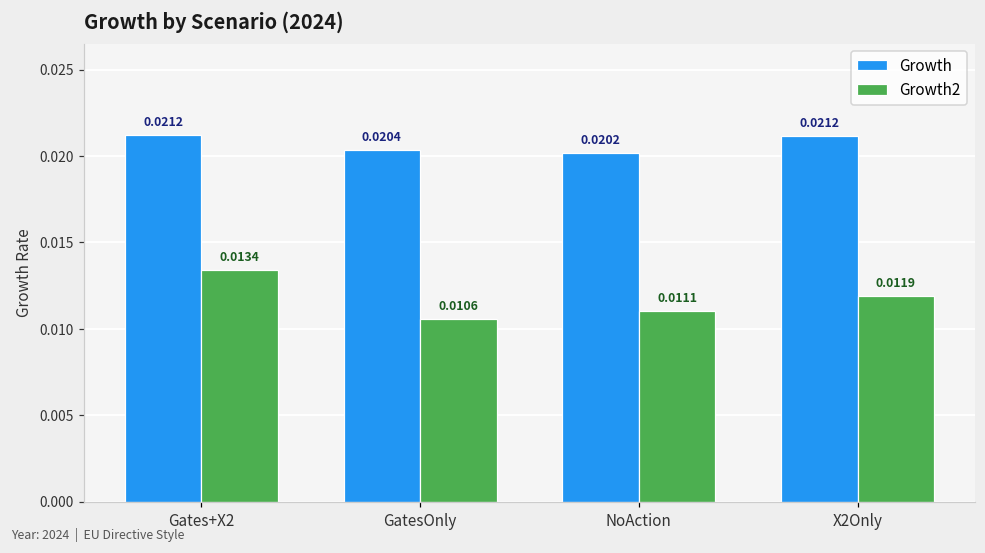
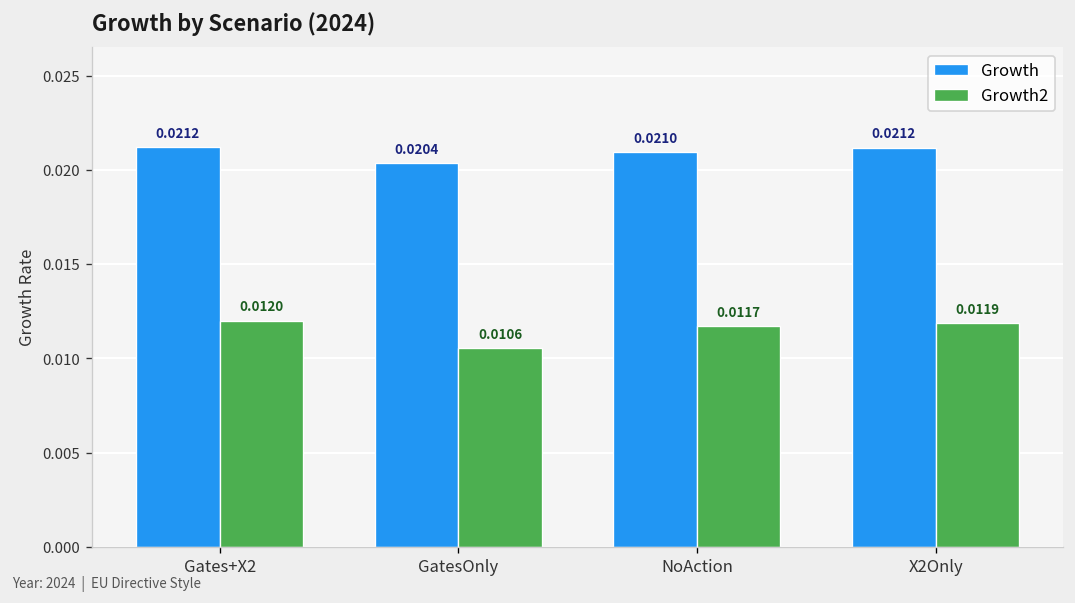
Growth2, Gates+X2: 0.0134 -> 0.0120
Growth, NoAction: 0.0202 -> 0.0210
Growth2, NoAction: 0.0111 -> 0.0117
